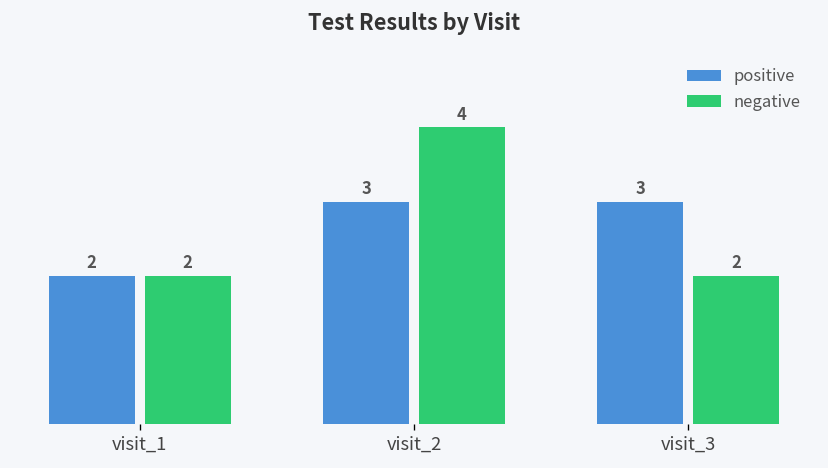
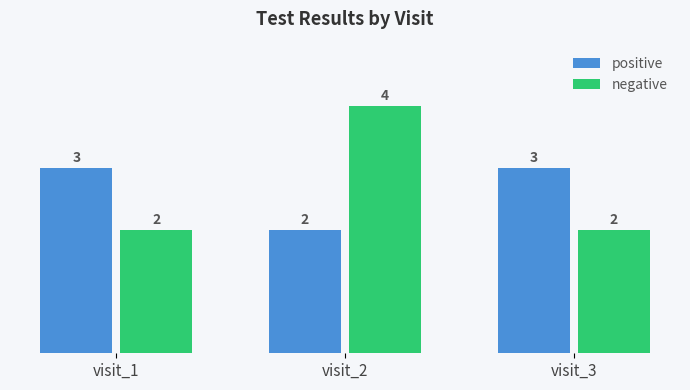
positive, visit_1: 2 -> 3
positive, visit_2: 3 -> 2
